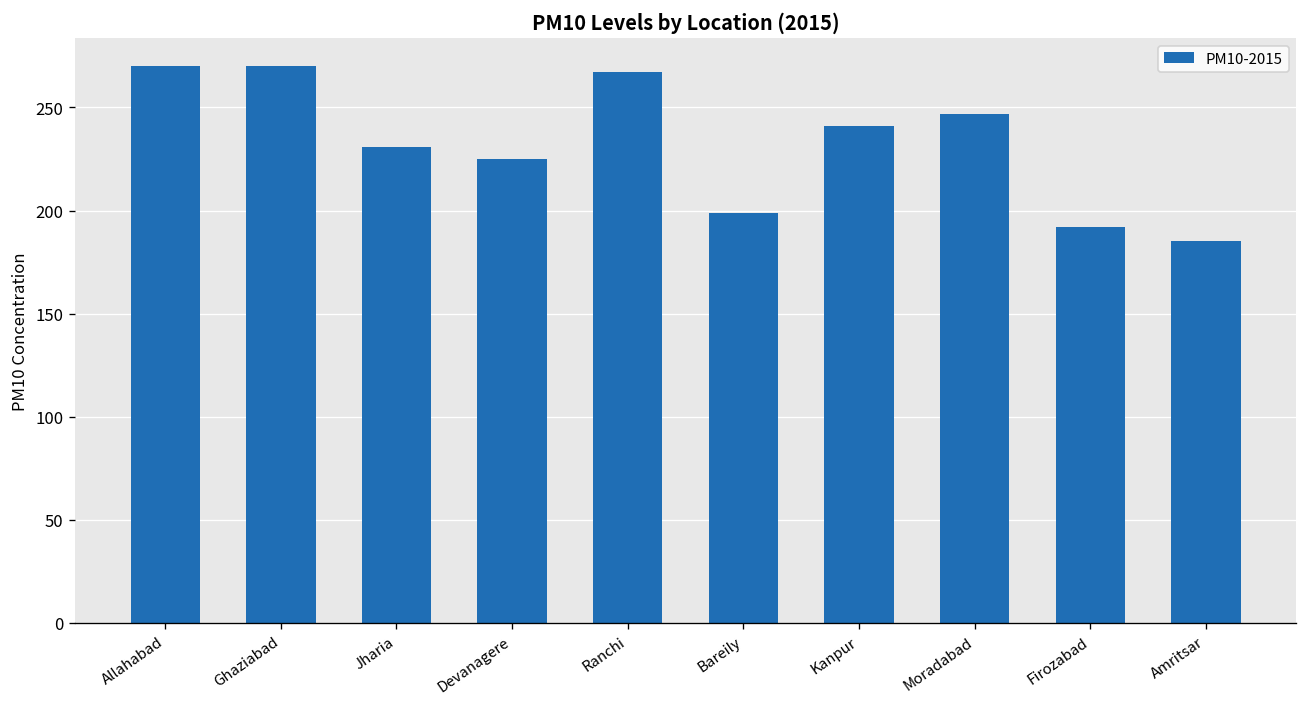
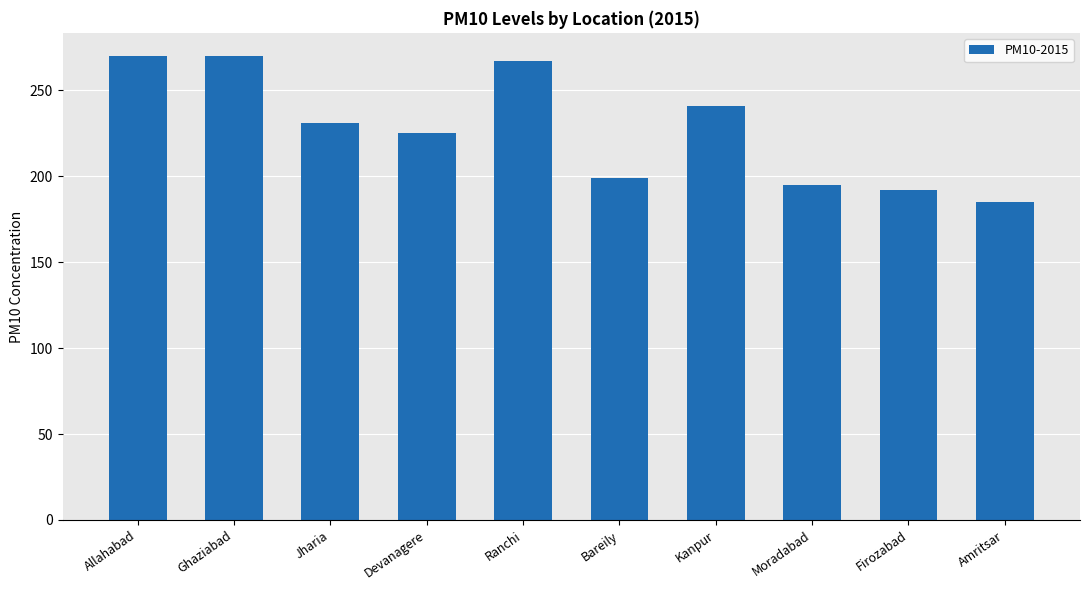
Moradabad: 247 -> 195
